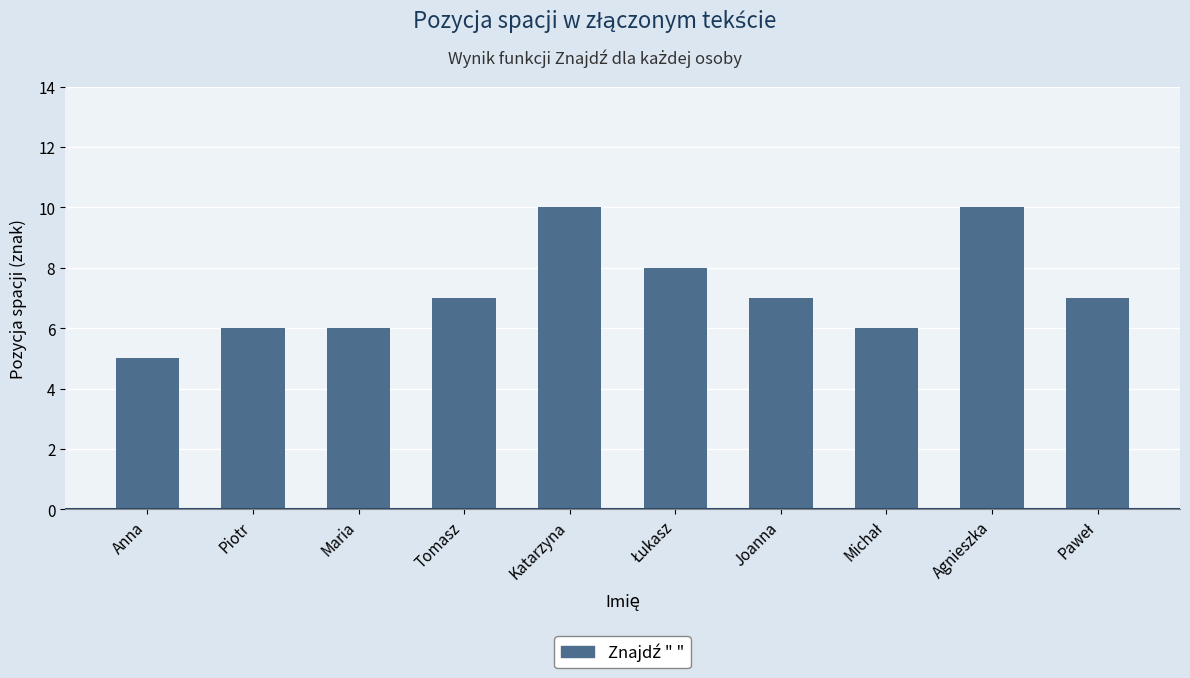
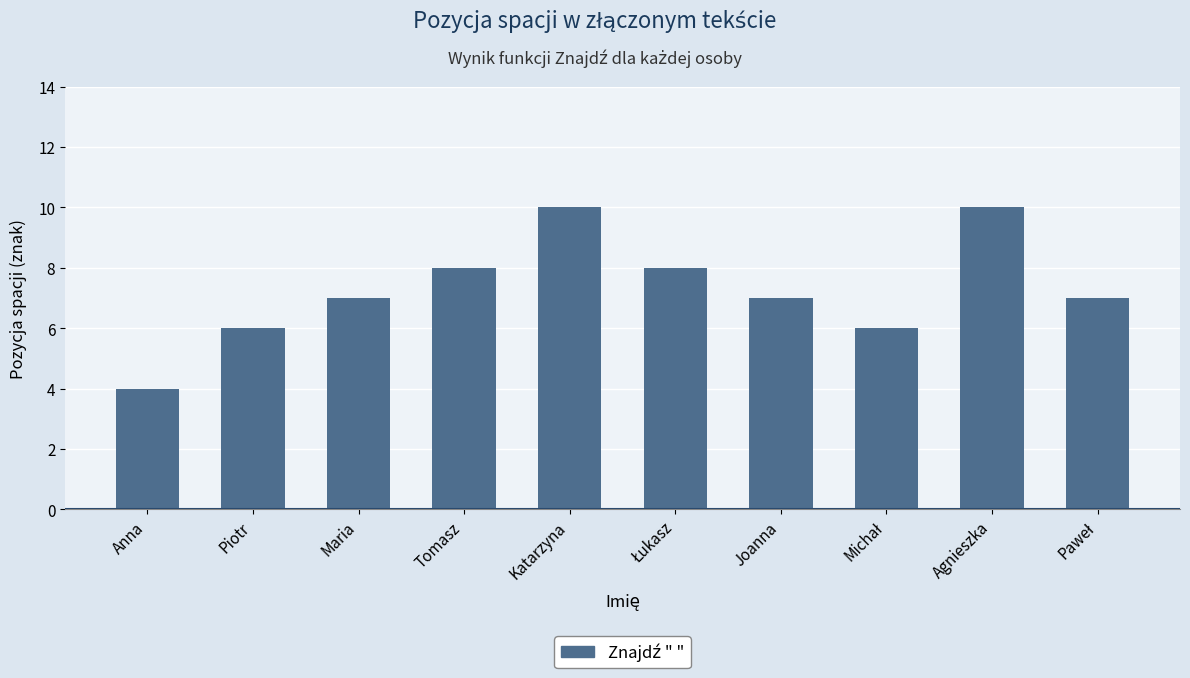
Anna: 5 -> 4
Maria: 6 -> 7
Tomasz: 7 -> 8
